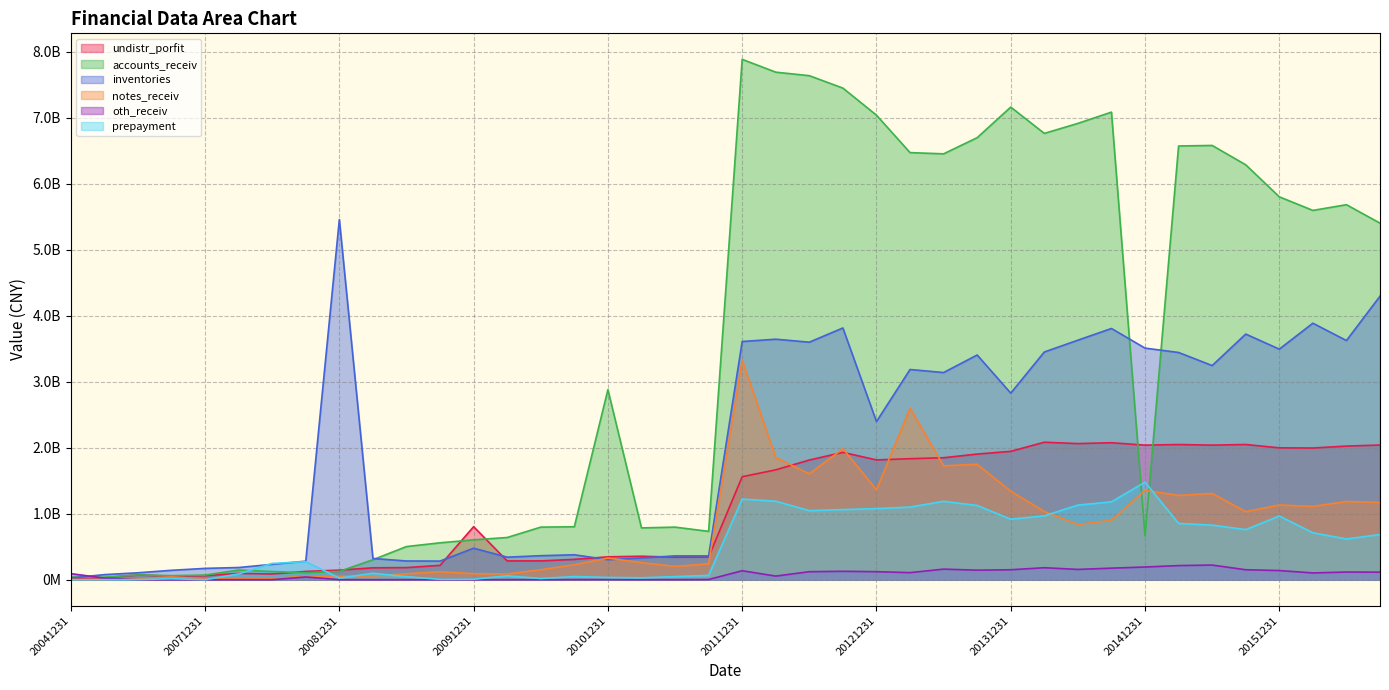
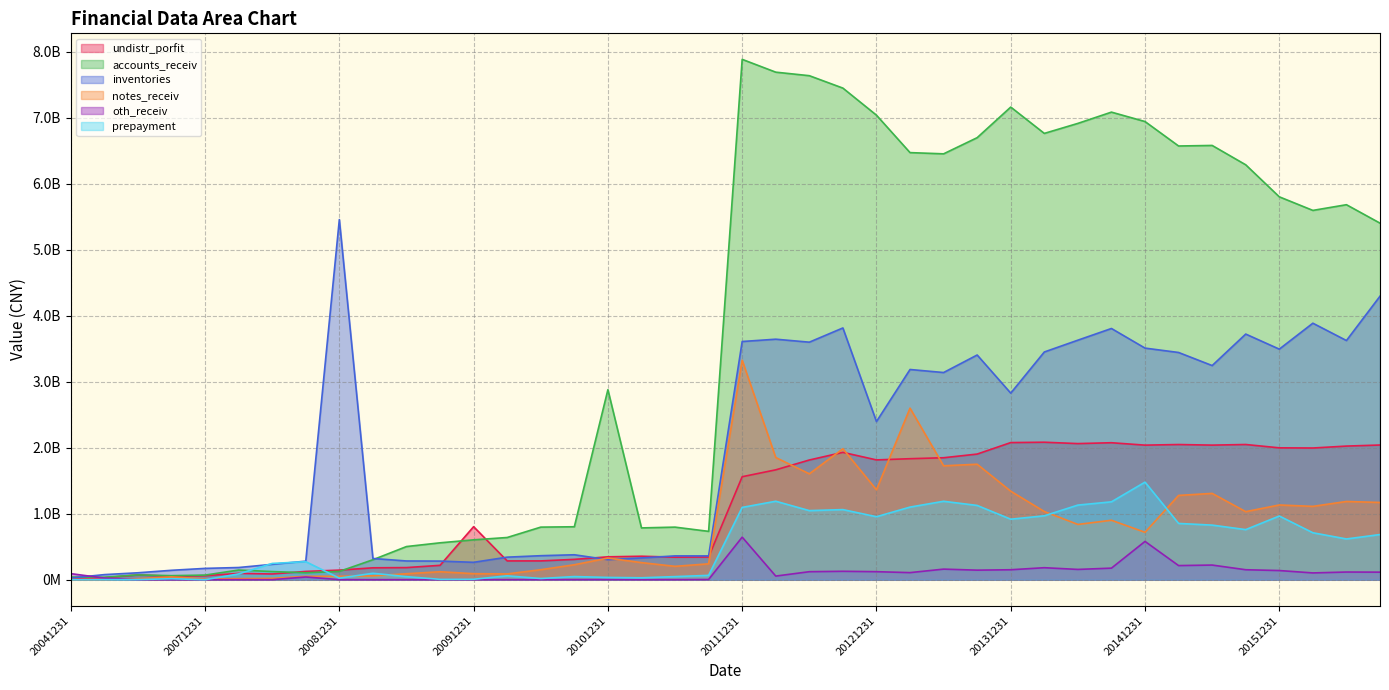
inventories, 20091231: 500000000 -> 300000000
oth_receiv, 20111231: 100000000 -> 600000000
prepayment, 20111231: 1200000000 -> 1100000000
prepayment, 20121231: 1100000000 -> 1000000000
undistr_porfit, 20131231: 1900000000 -> 2100000000
accounts_receiv, 20141231: 700000000 -> 6900000000
notes_receiv, 20141231: 1400000000 -> 700000000
oth_receiv, 20141231: 200000000 -> 600000000
